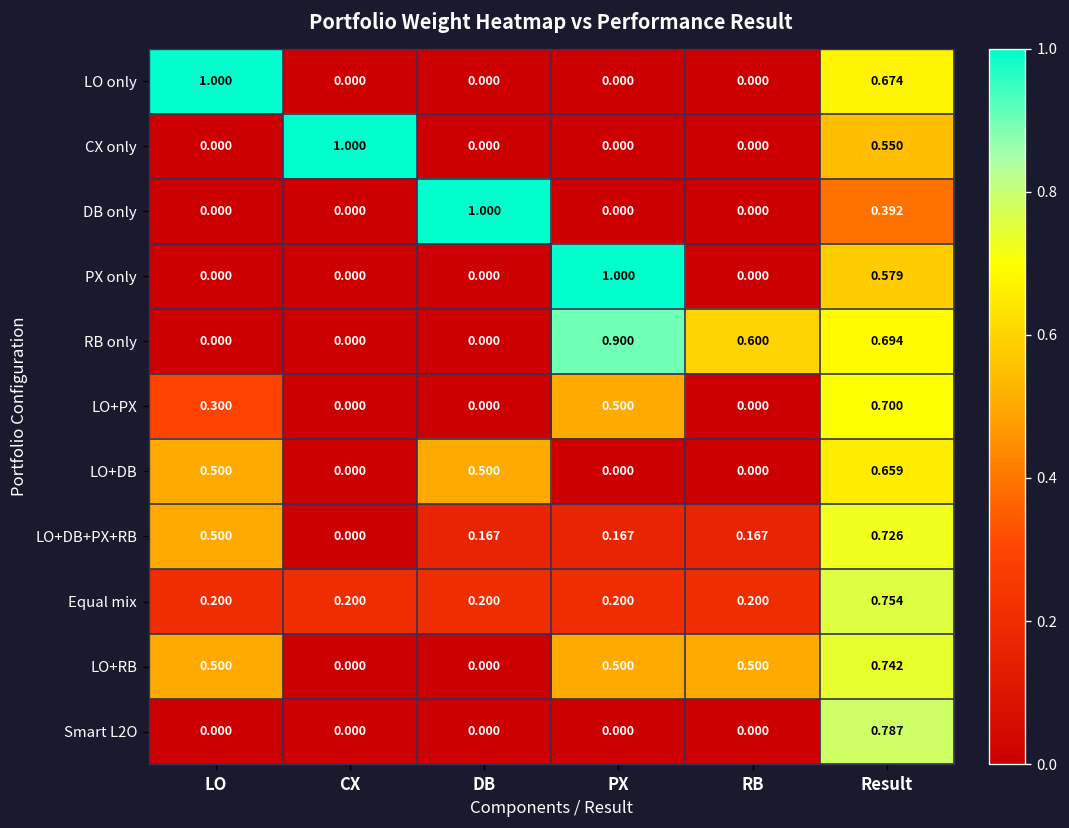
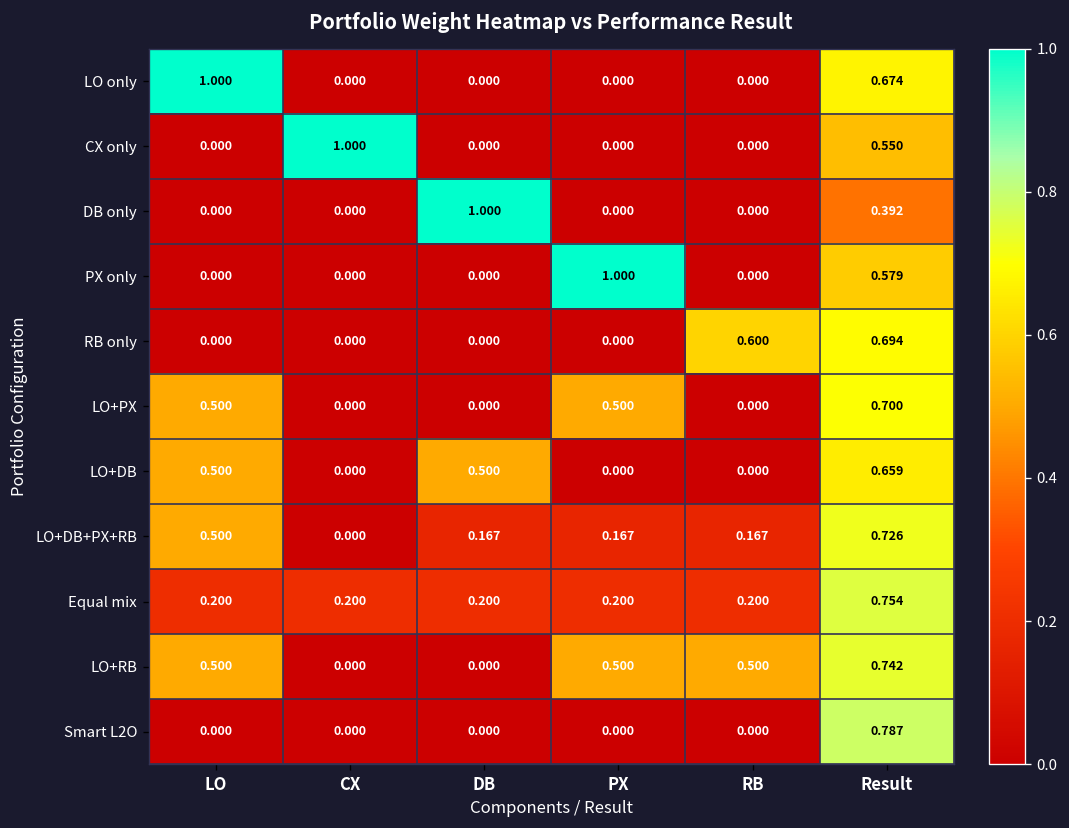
RB only, PX: 0.900 -> 0.000
LO+PX, LO: 0.300 -> 0.500
